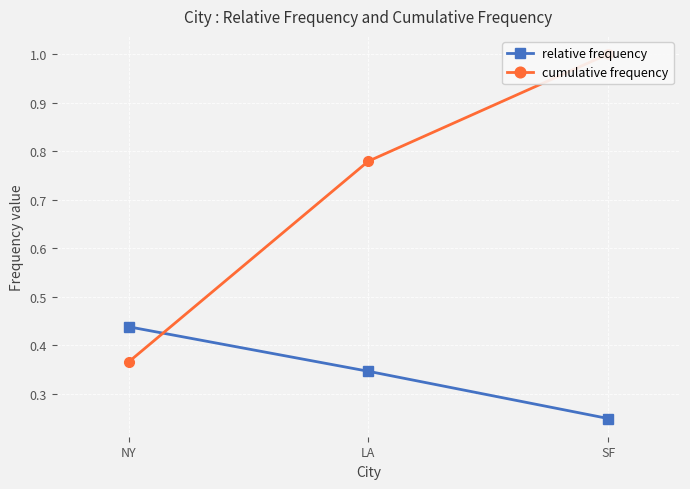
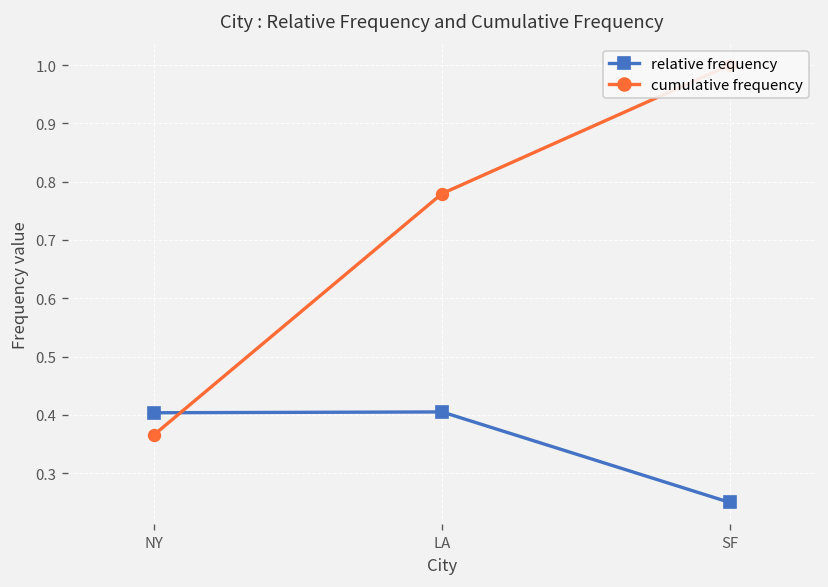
relative frequency, NY: 0.44 -> 0.40
relative frequency, LA: 0.35 -> 0.40
